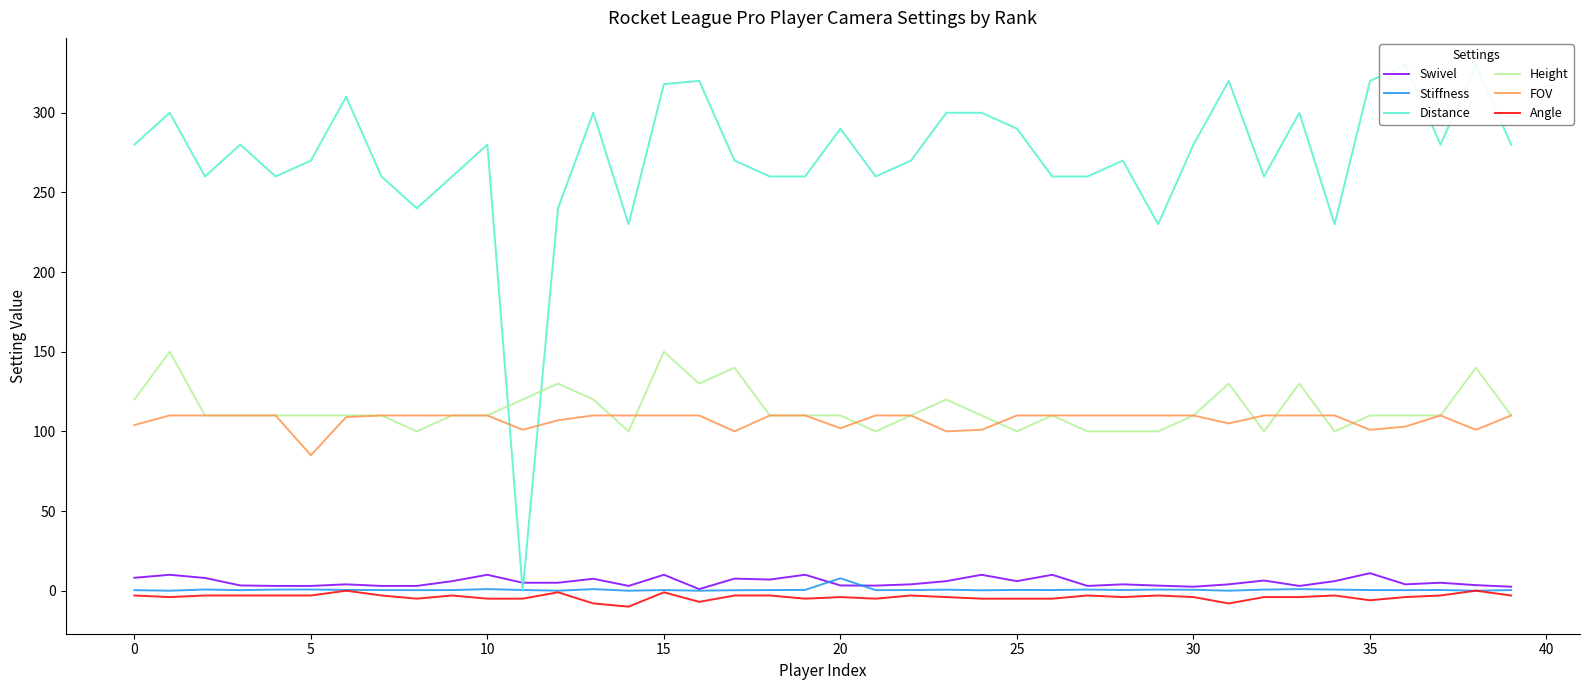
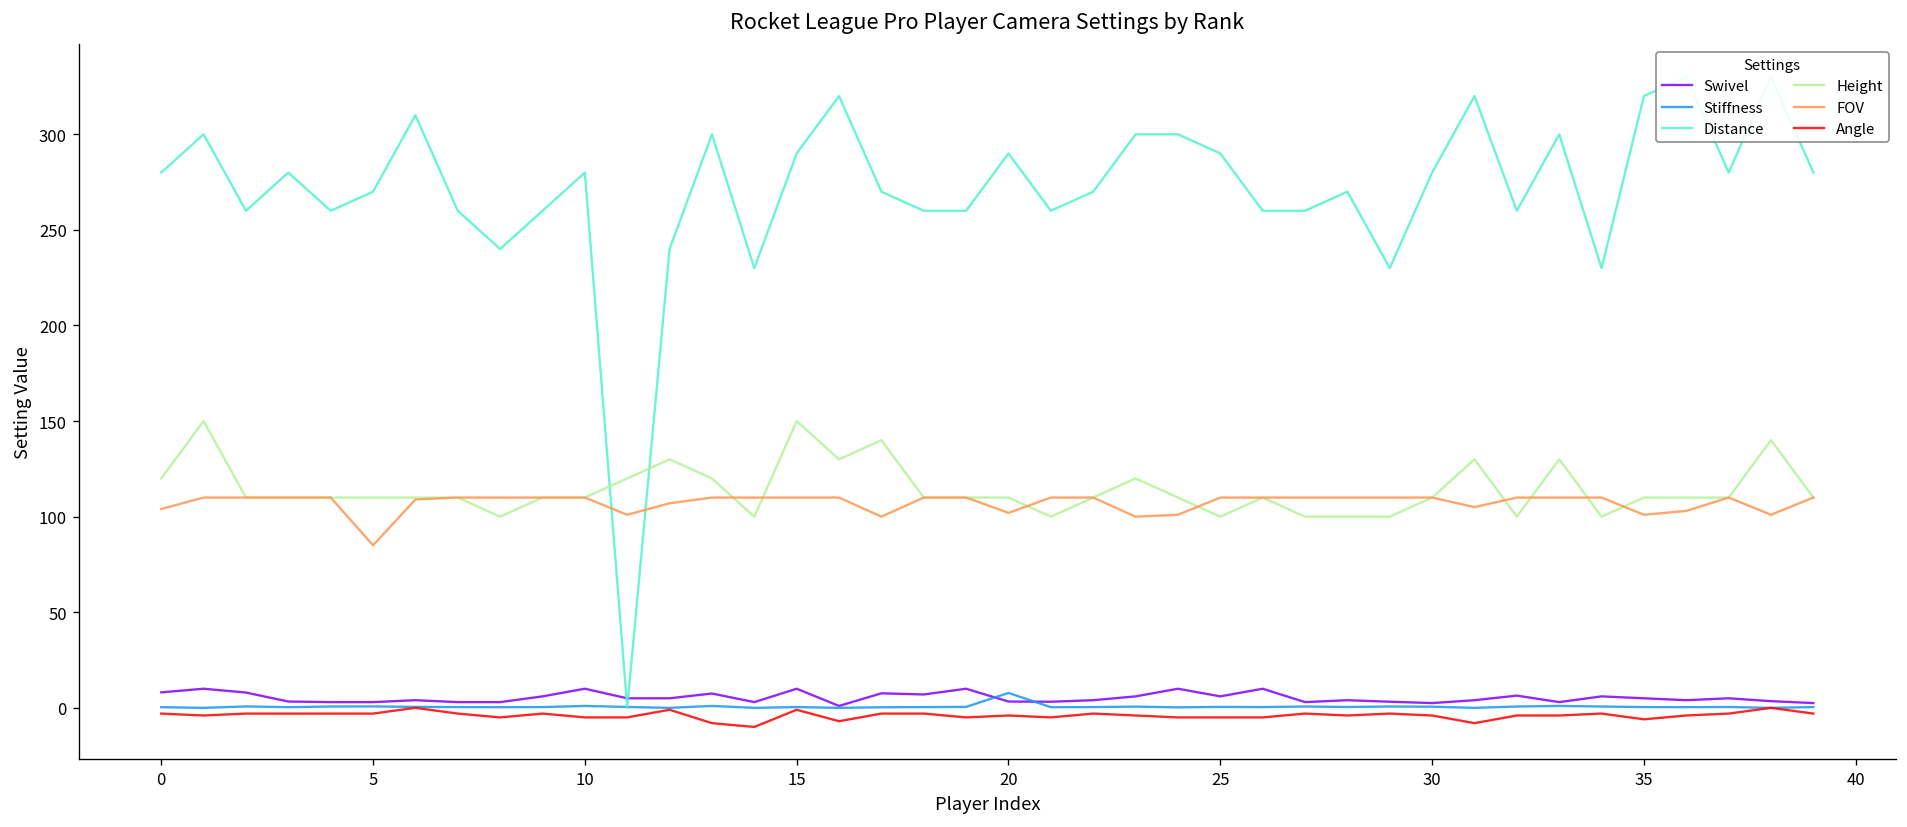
Distance, 15: 318 -> 290
Swivel, 35: 11 -> 5
